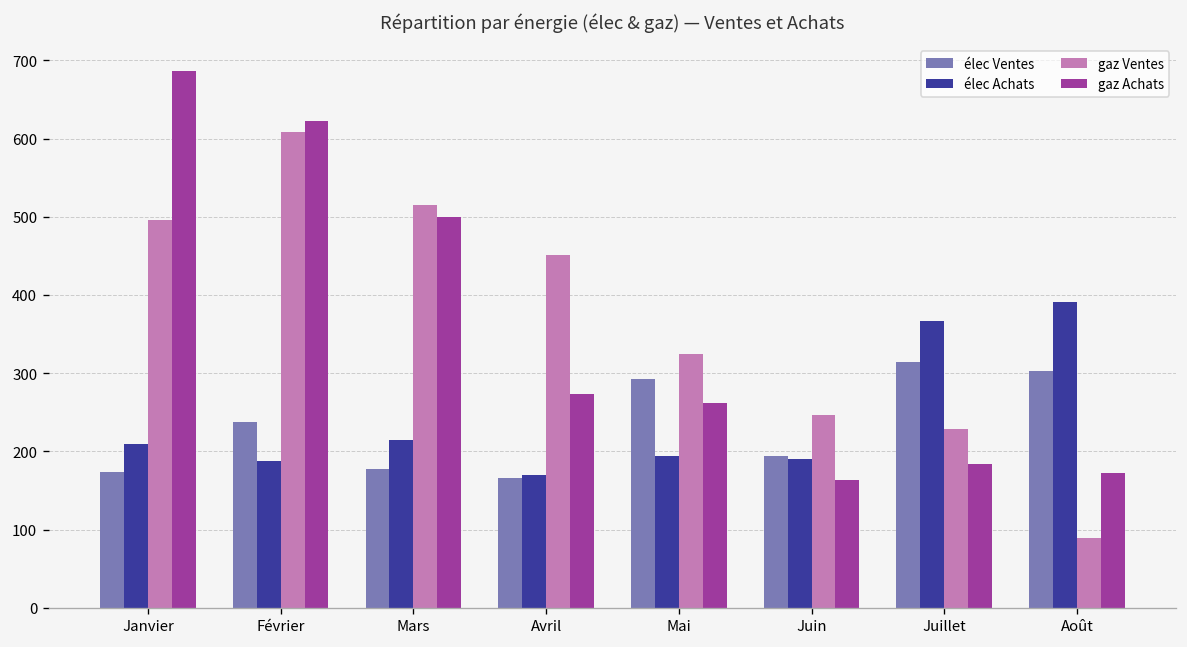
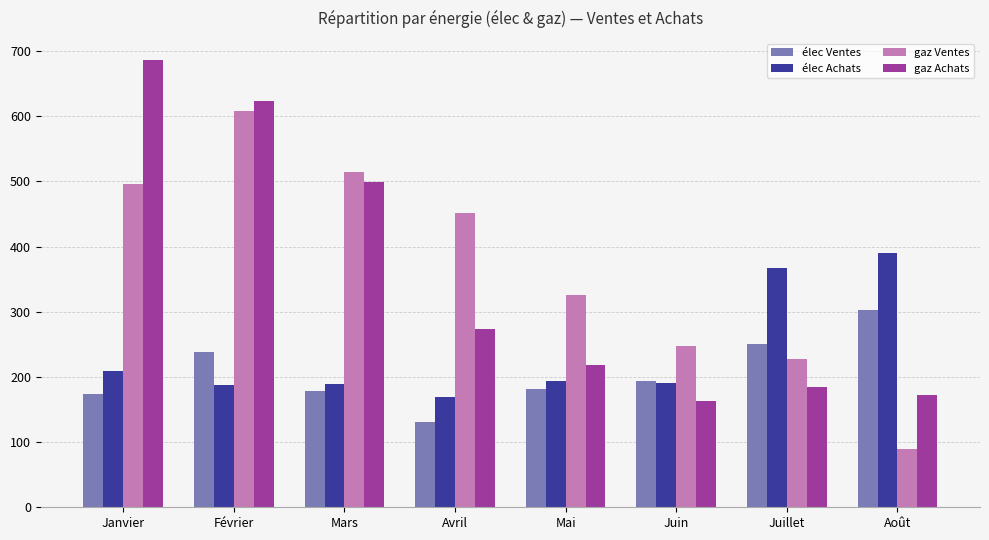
élec Achats, Mars: 210 -> 190
élec Ventes, Avril: 170 -> 130
élec Ventes, Mai: 290 -> 180
gaz Achats, Mai: 260 -> 220
élec Ventes, Juillet: 310 -> 250
